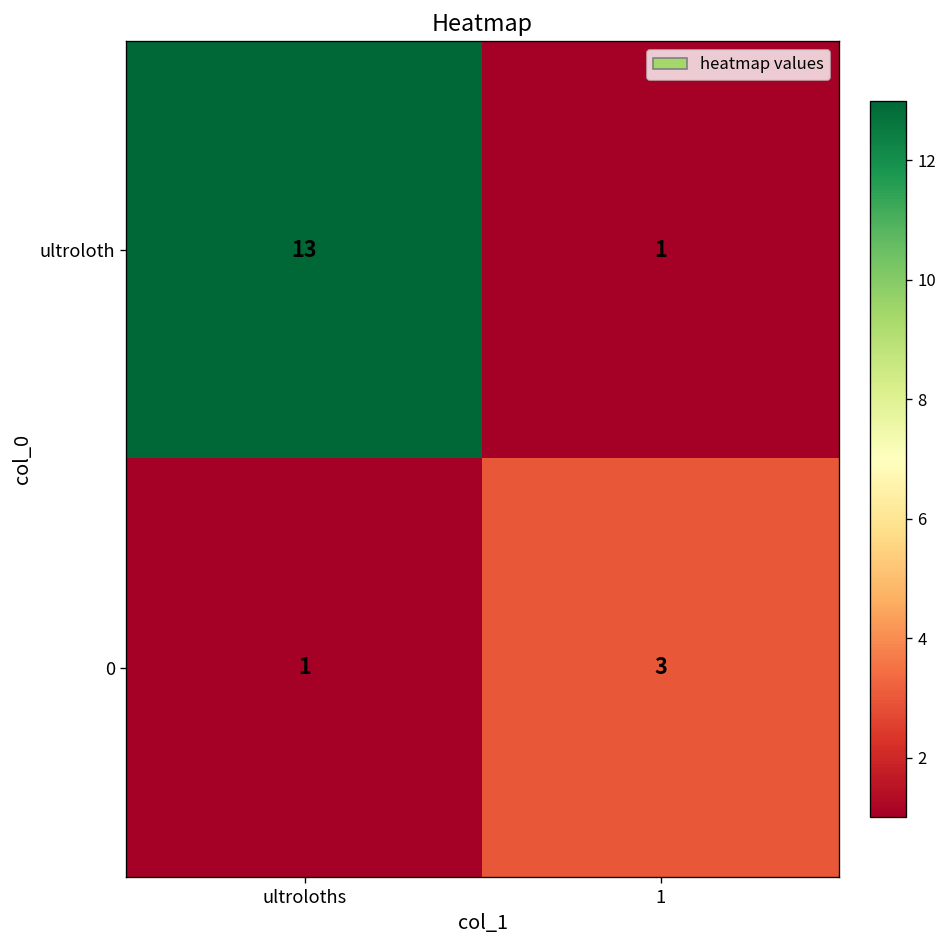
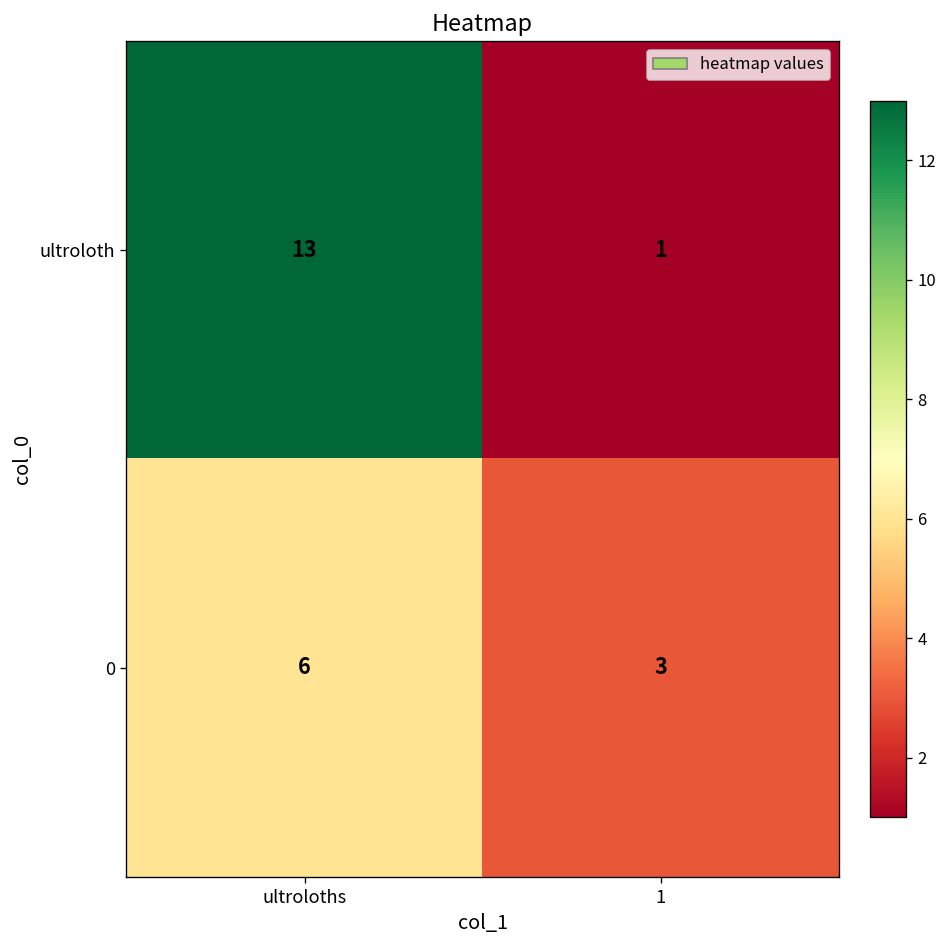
0, ultroloths: 1 -> 6
